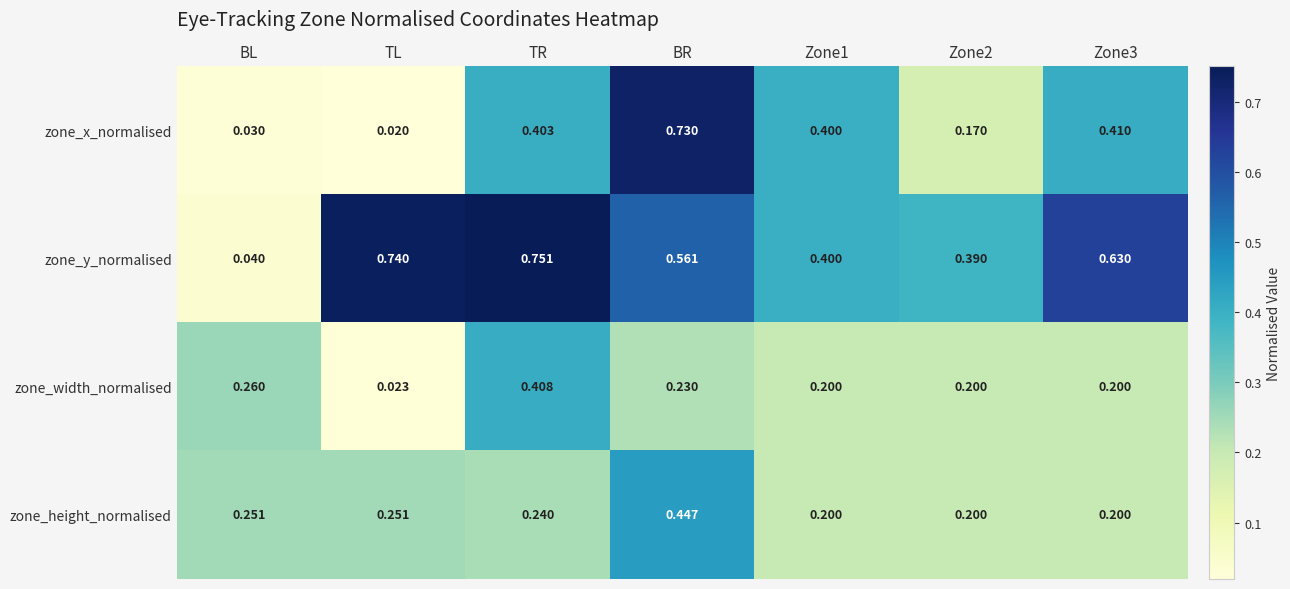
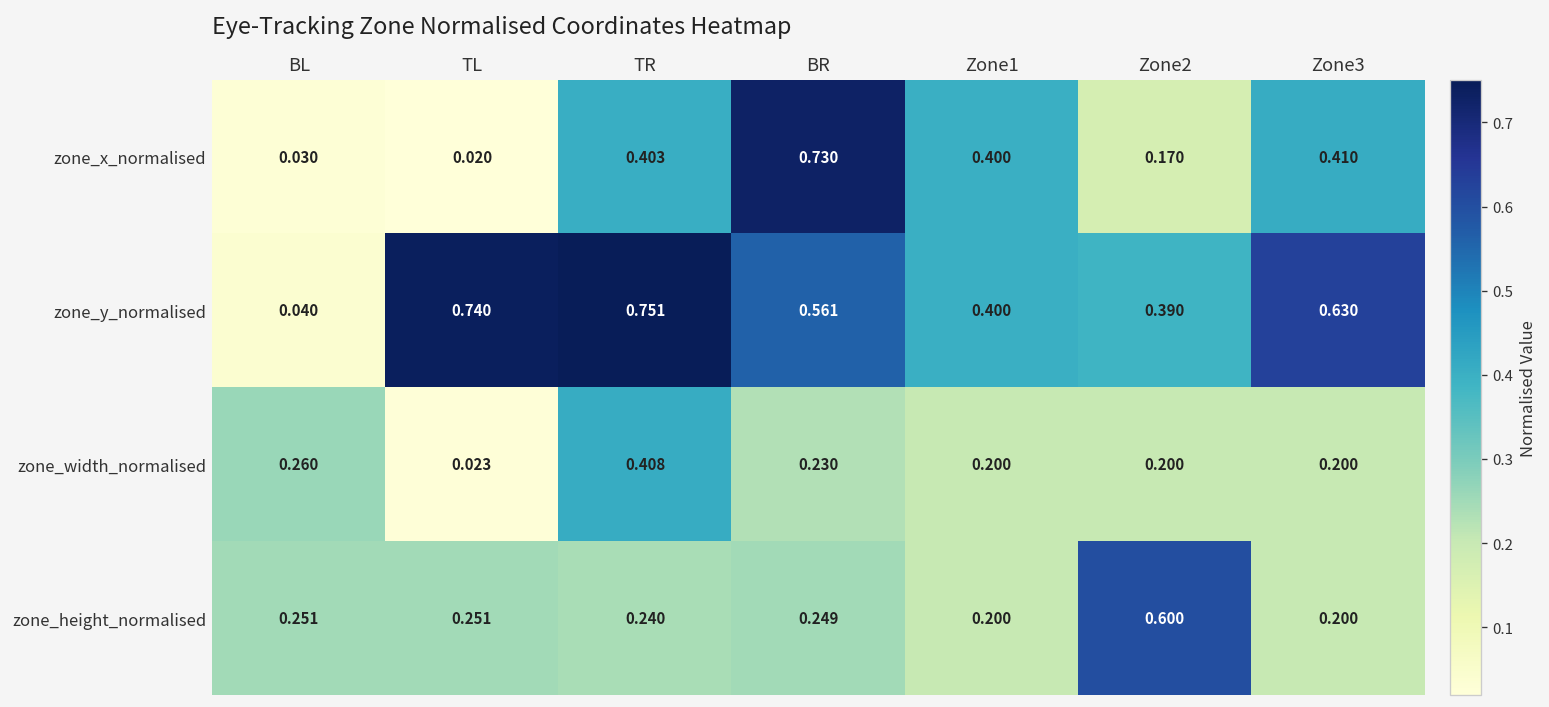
zone_height_normalised, BR: 0.447 -> 0.249
zone_height_normalised, Zone2: 0.200 -> 0.600
